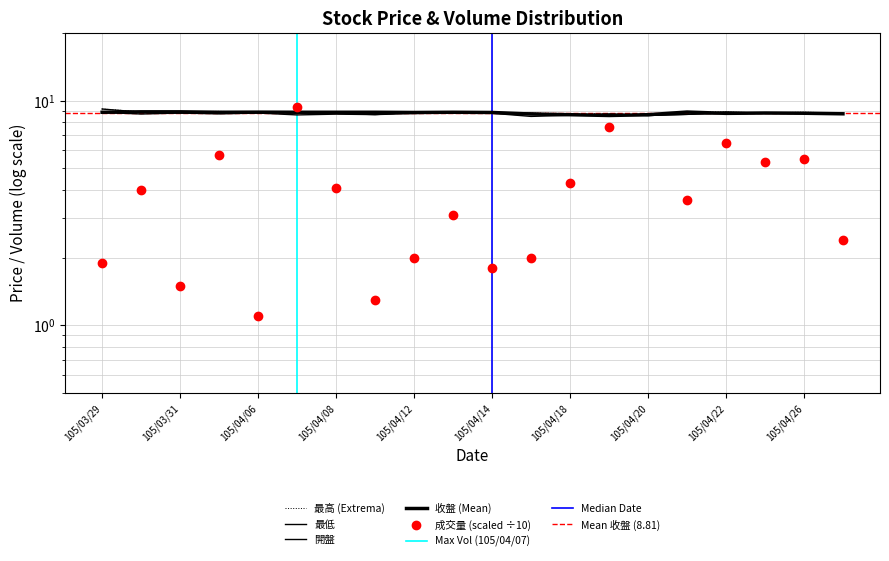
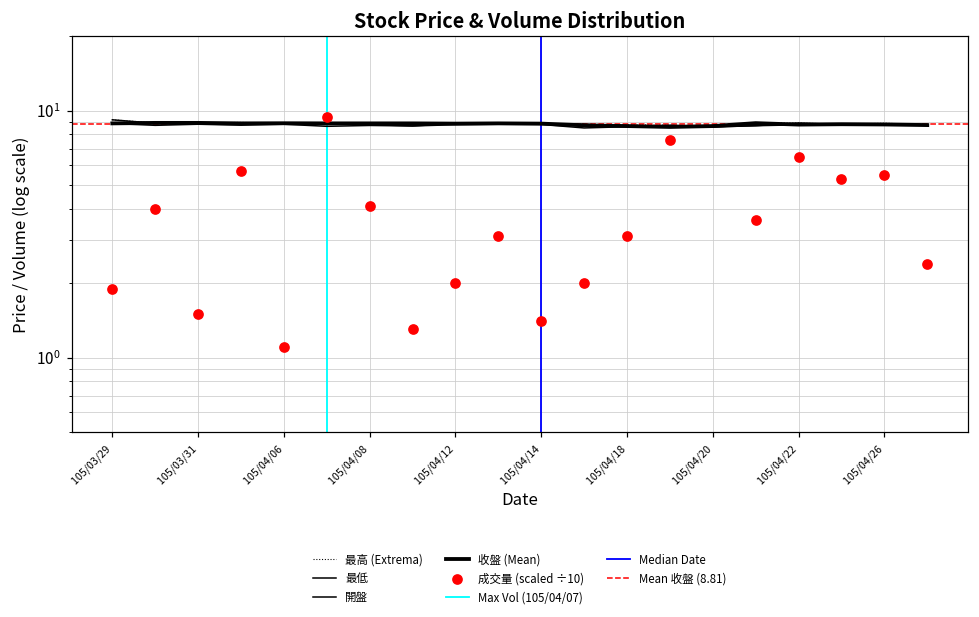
成交量 (scaled ÷10), 105/04/14: 1.8 -> 1.4
成交量 (scaled ÷10), 105/04/18: 4.3 -> 3.1
